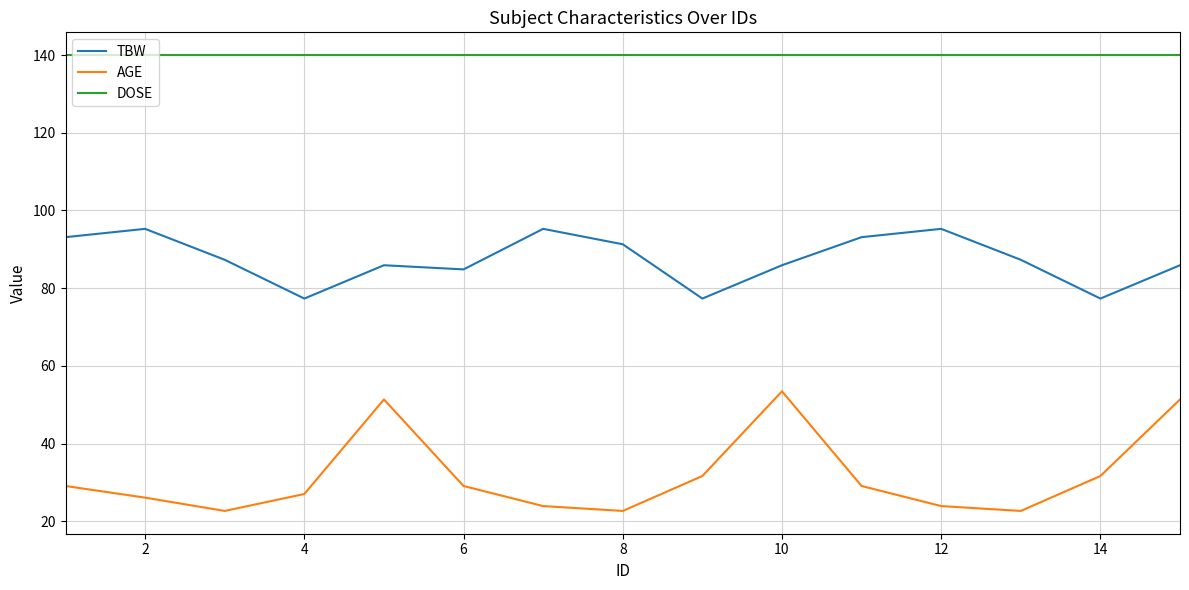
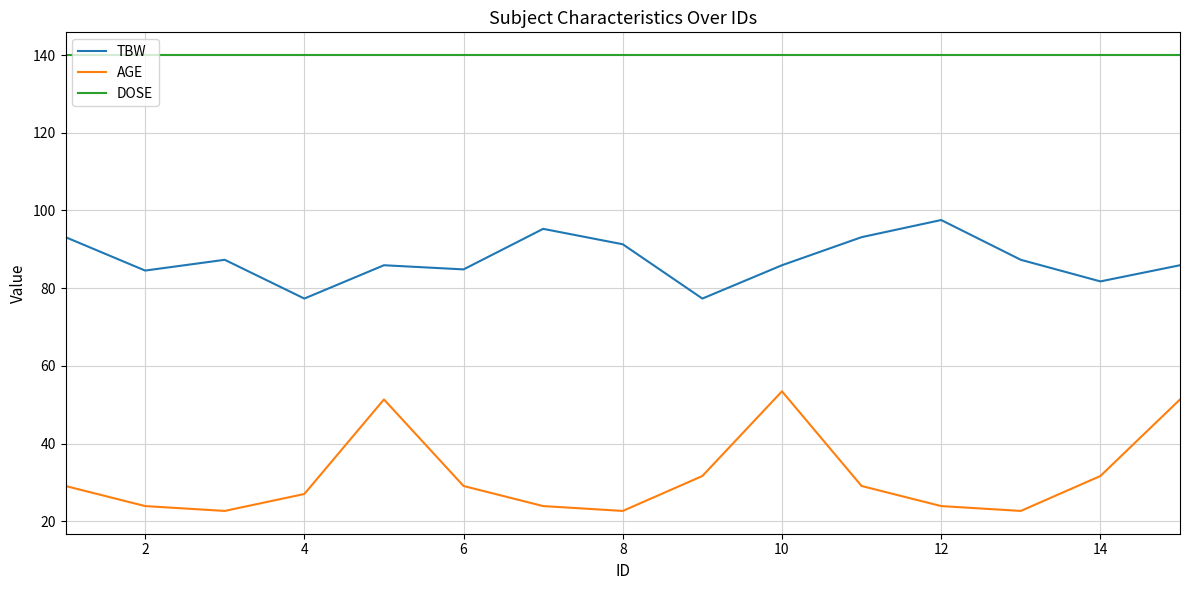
TBW, 2: 95 -> 85
AGE, 2: 26 -> 24
TBW, 12: 95 -> 98
TBW, 14: 77 -> 82
